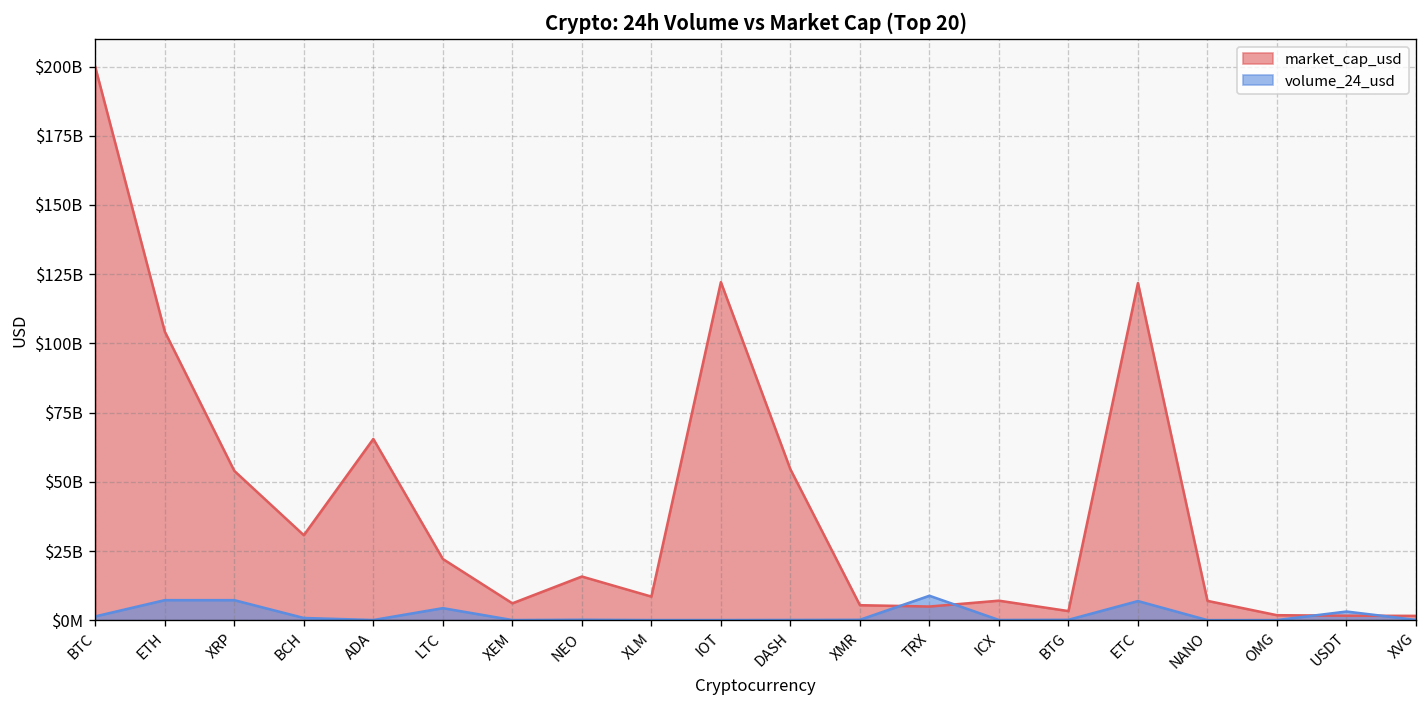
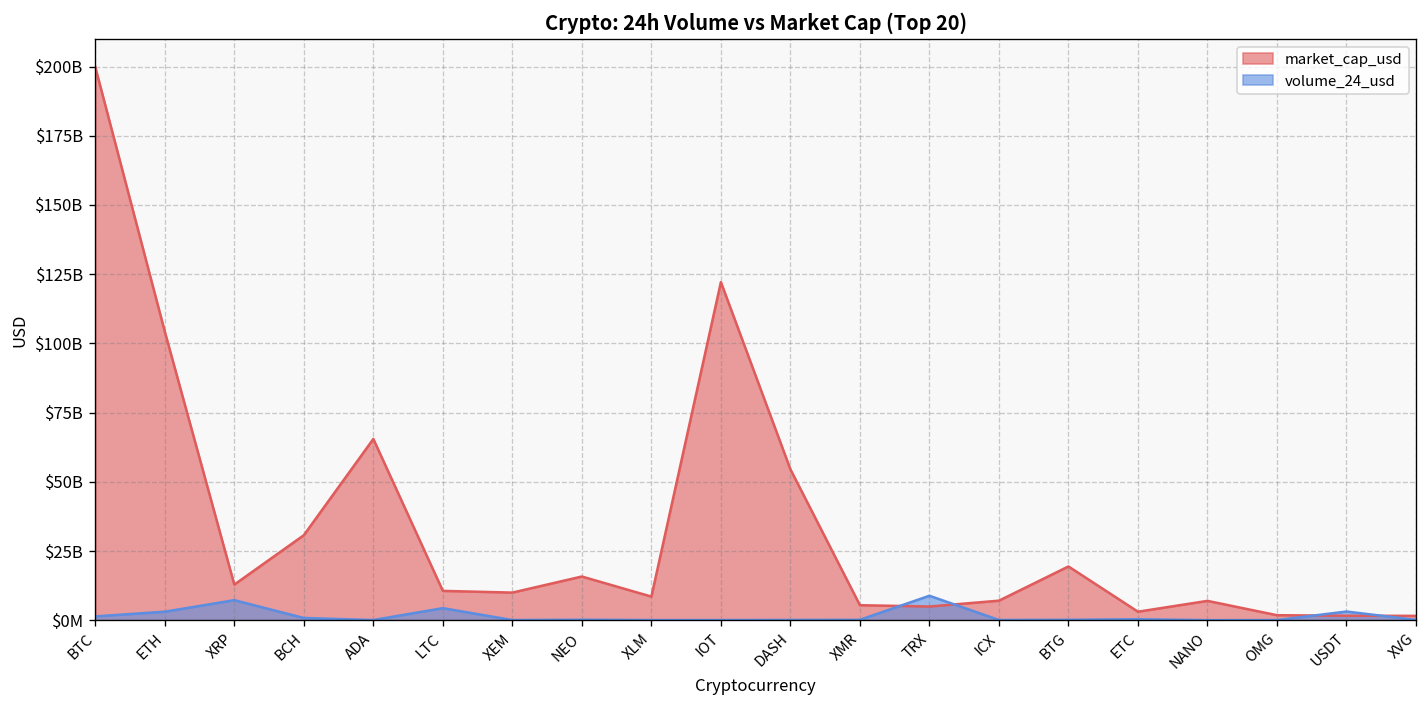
volume_24_usd, ETH: $7000000000 -> $3000000000
market_cap_usd, XRP: $54000000000 -> $13000000000
market_cap_usd, LTC: $22000000000 -> $11000000000
market_cap_usd, XEM: $6000000000 -> $10000000000
market_cap_usd, BTG: $3000000000 -> $19000000000
market_cap_usd, ETC: $122000000000 -> $3000000000
volume_24_usd, ETC: $7000000000 -> $0
